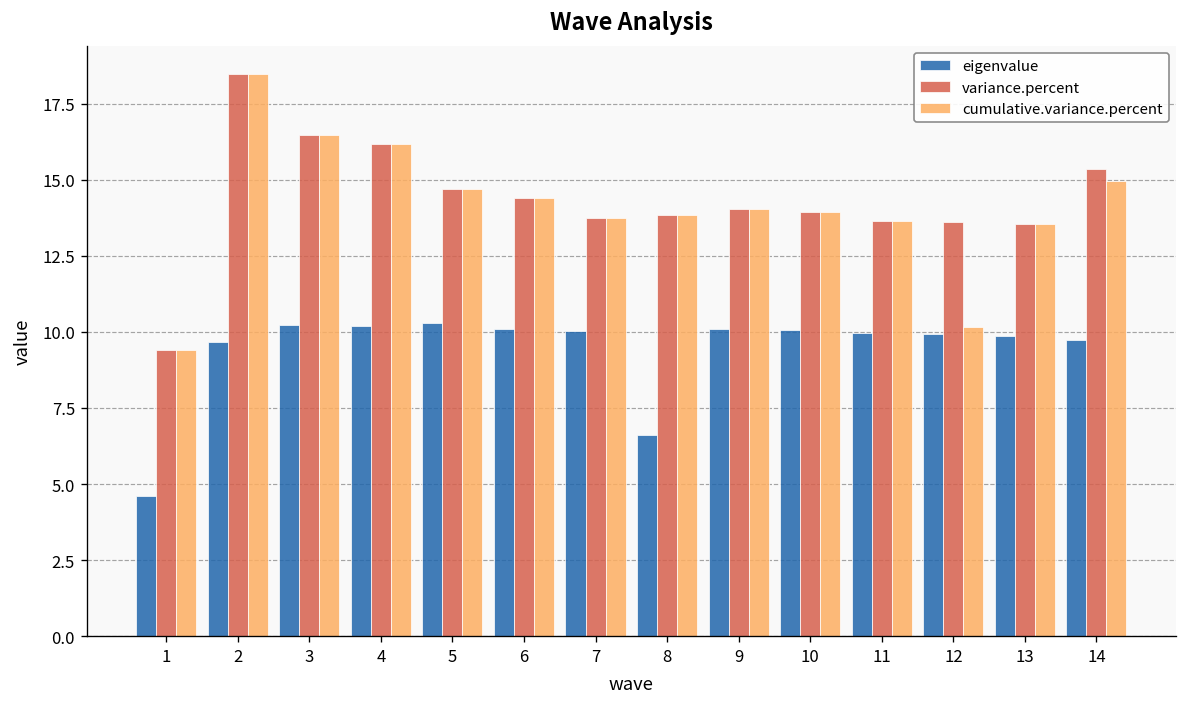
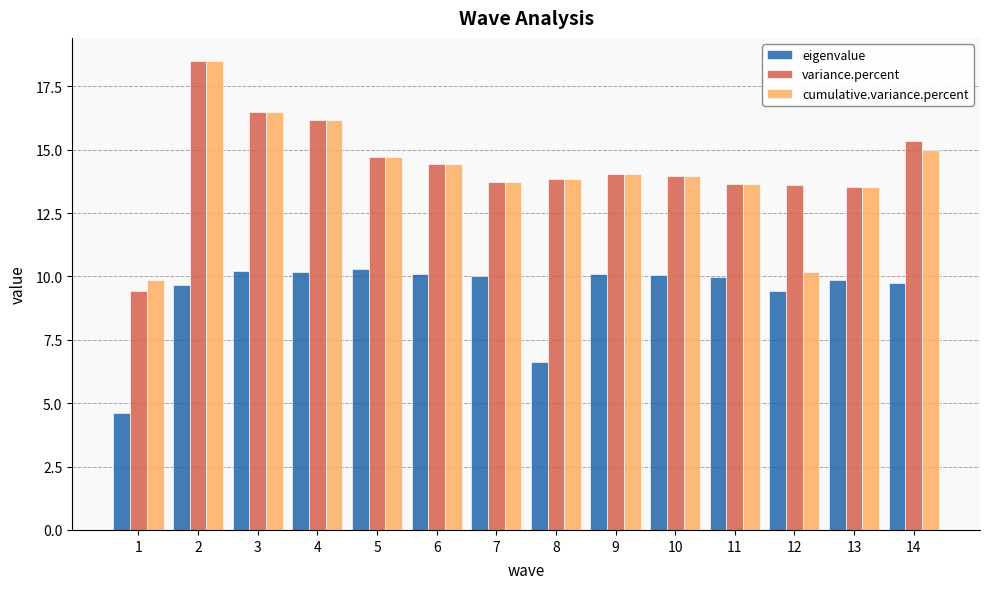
cumulative.variance.percent, 1: 9.4 -> 9.8
eigenvalue, 12: 9.9 -> 9.4
